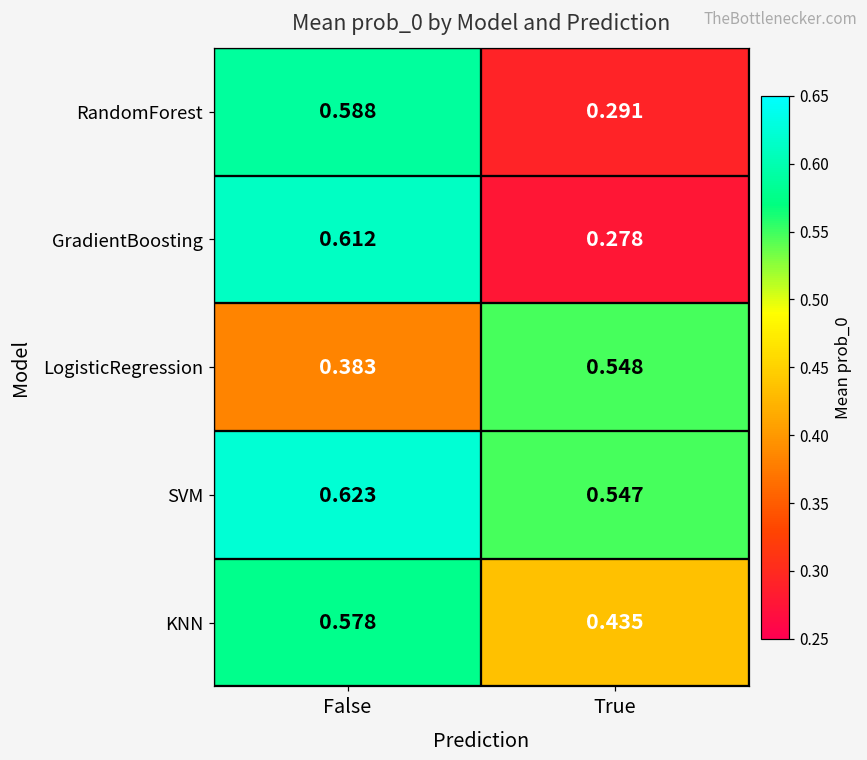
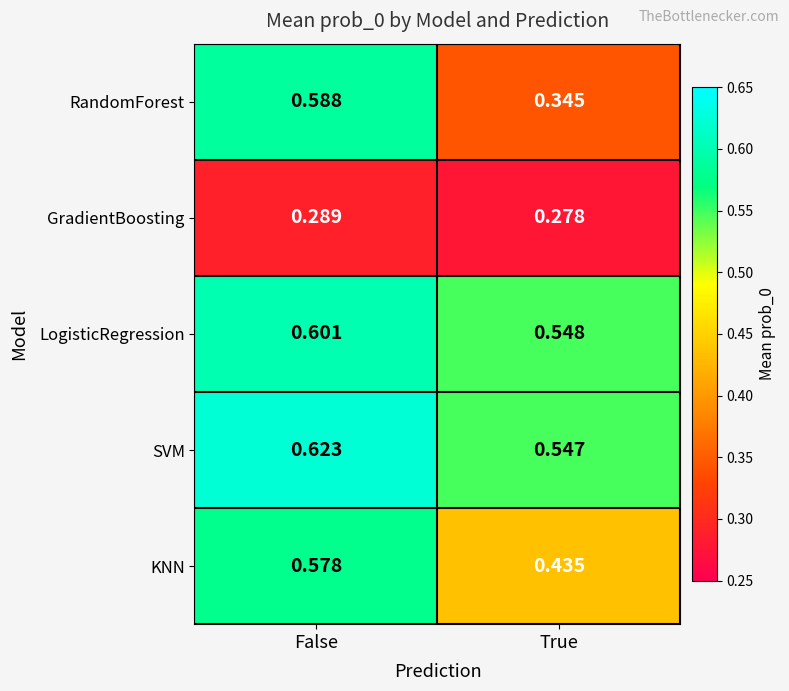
RandomForest, True: 0.291 -> 0.345
GradientBoosting, False: 0.612 -> 0.289
LogisticRegression, False: 0.383 -> 0.601
